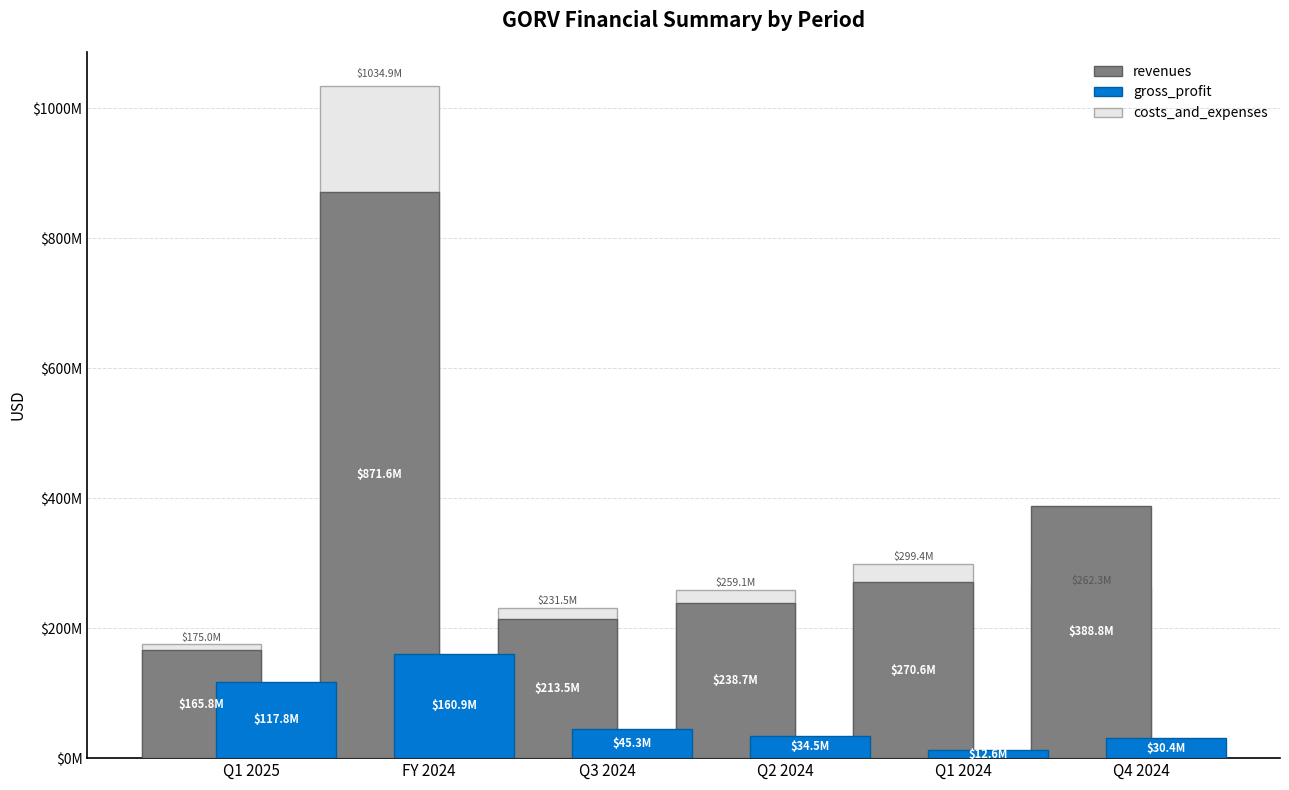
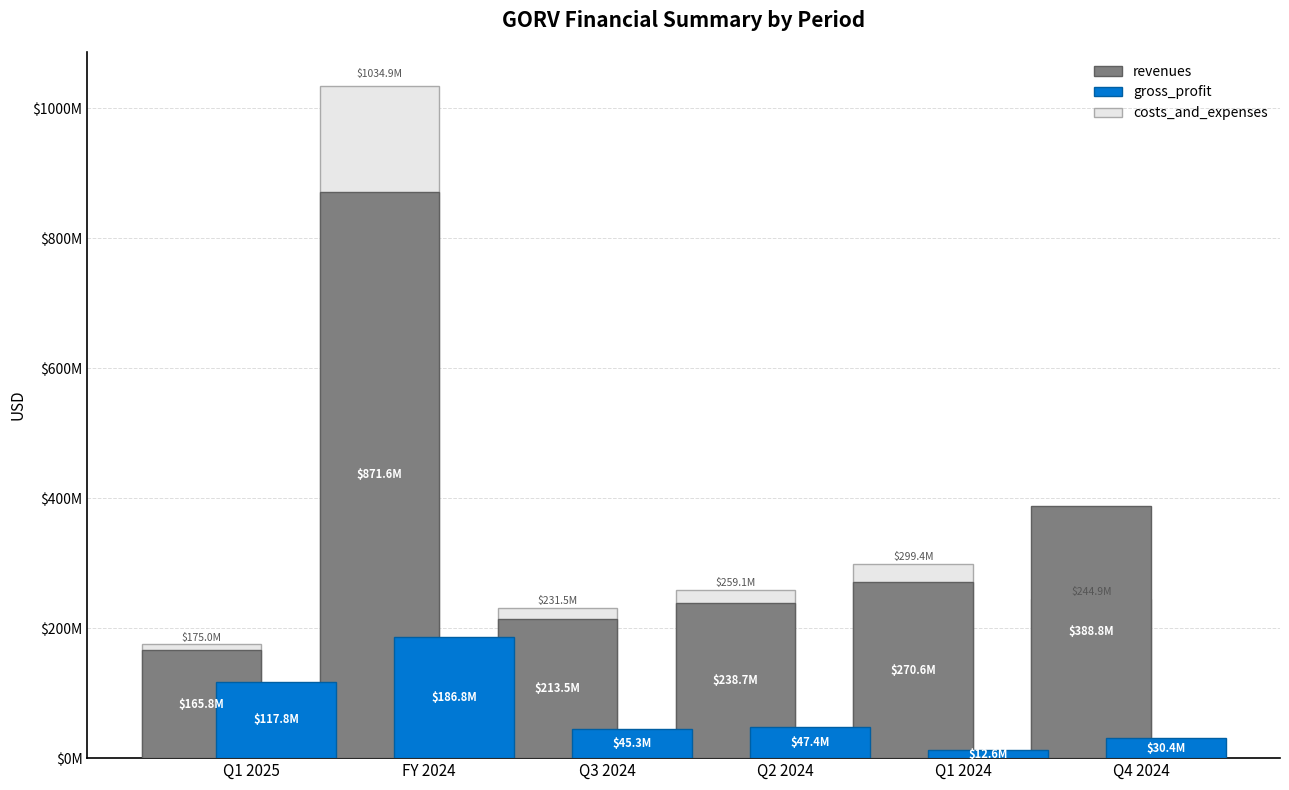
gross_profit, FY 2024: $160.9M -> $186.8M
gross_profit, Q2 2024: $34.5M -> $47.4M
costs_and_expenses, Q4 2024: $260000000 -> $240000000
